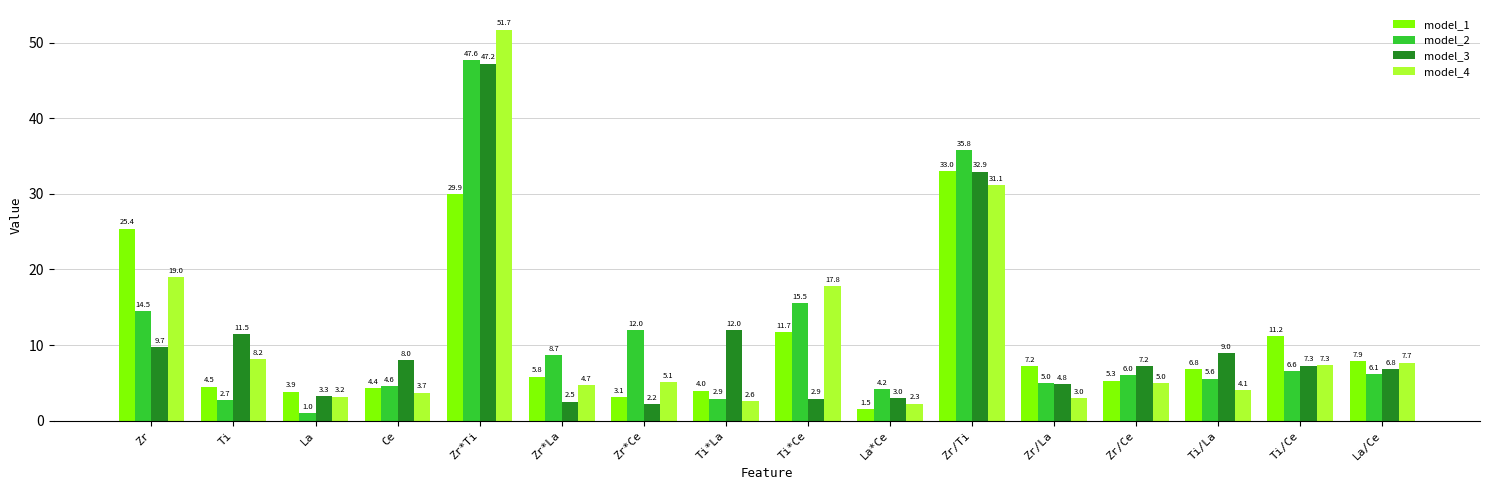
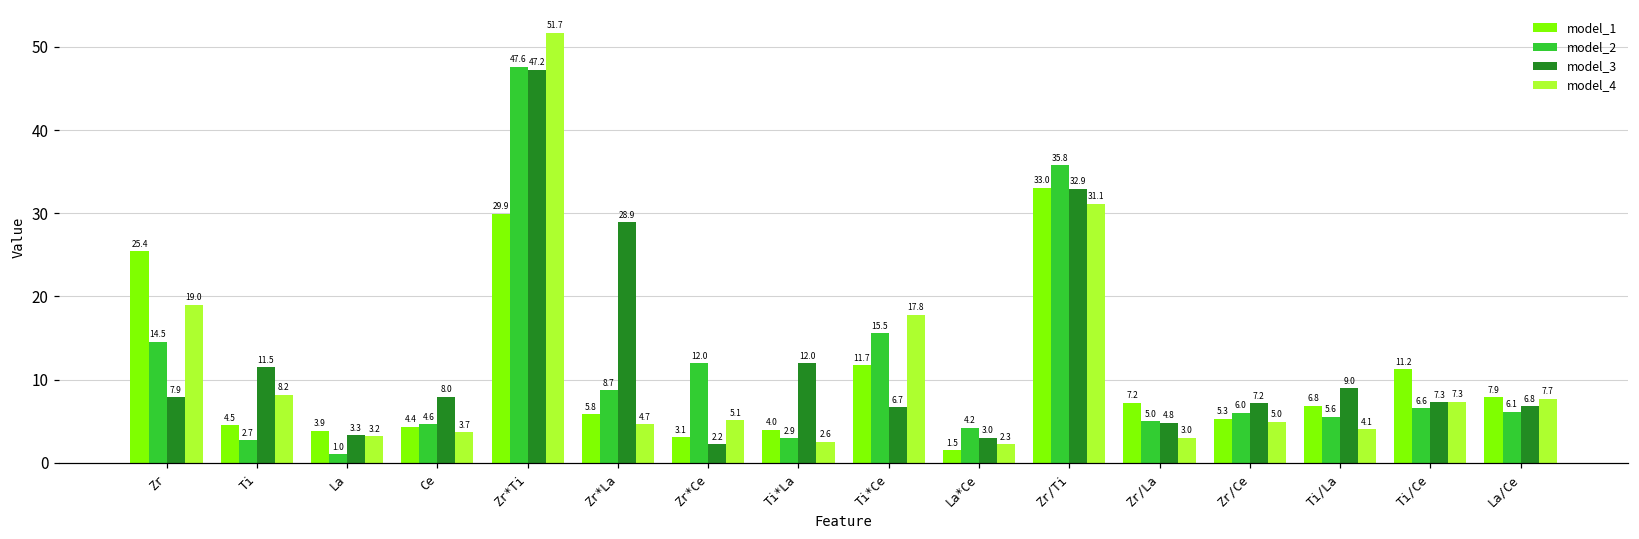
model_3, Zr: 9.7 -> 7.9
model_3, Zr*La: 2.5 -> 28.9
model_3, Ti*Ce: 2.9 -> 6.7
